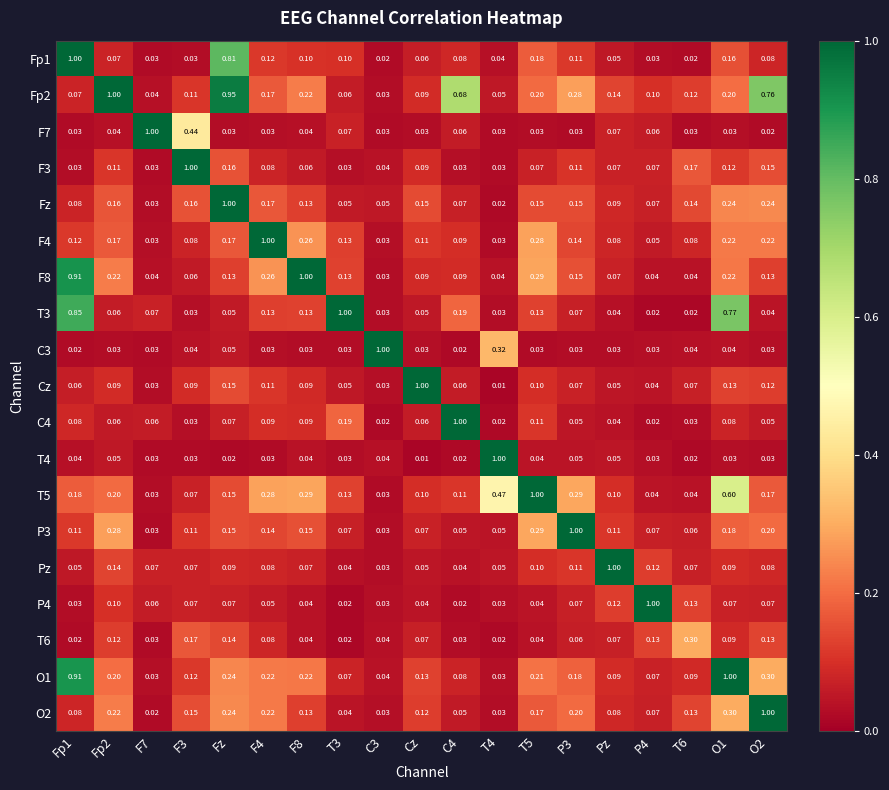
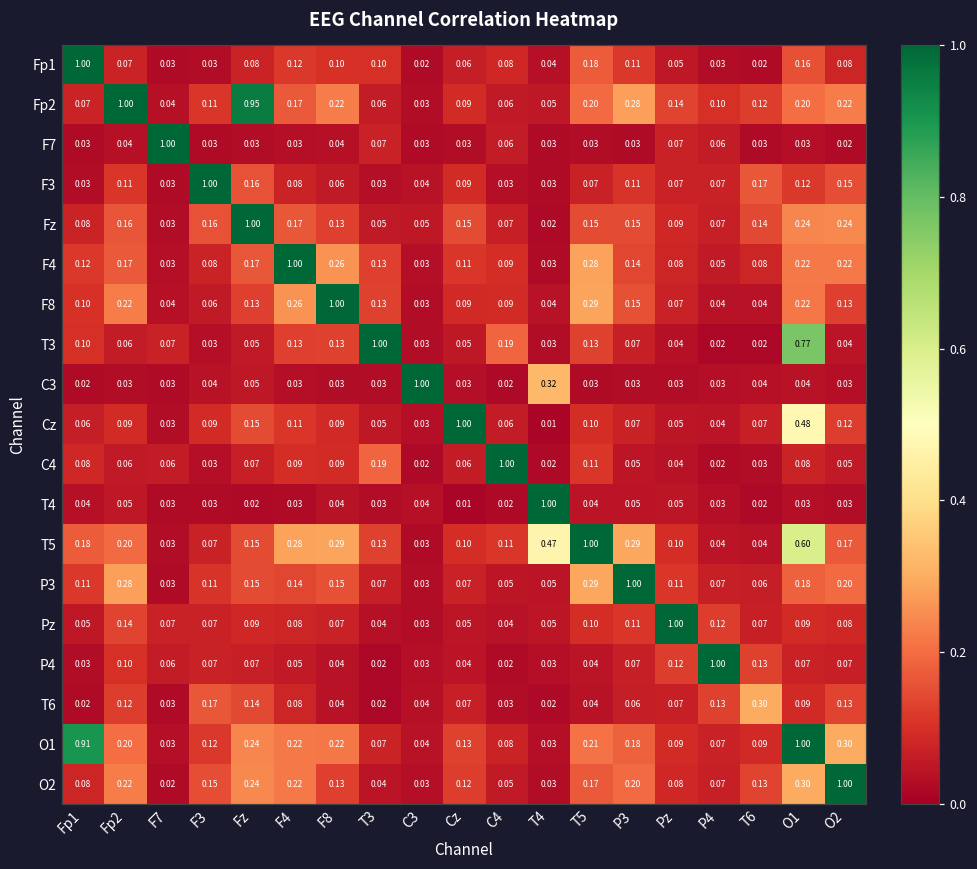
Fp1, Fz: 0.81 -> 0.08
Fp2, C4: 0.68 -> 0.06
Fp2, O2: 0.76 -> 0.22
F7, F3: 0.44 -> 0.03
F8, Fp1: 0.91 -> 0.10
T3, Fp1: 0.85 -> 0.10
Cz, O1: 0.13 -> 0.48
